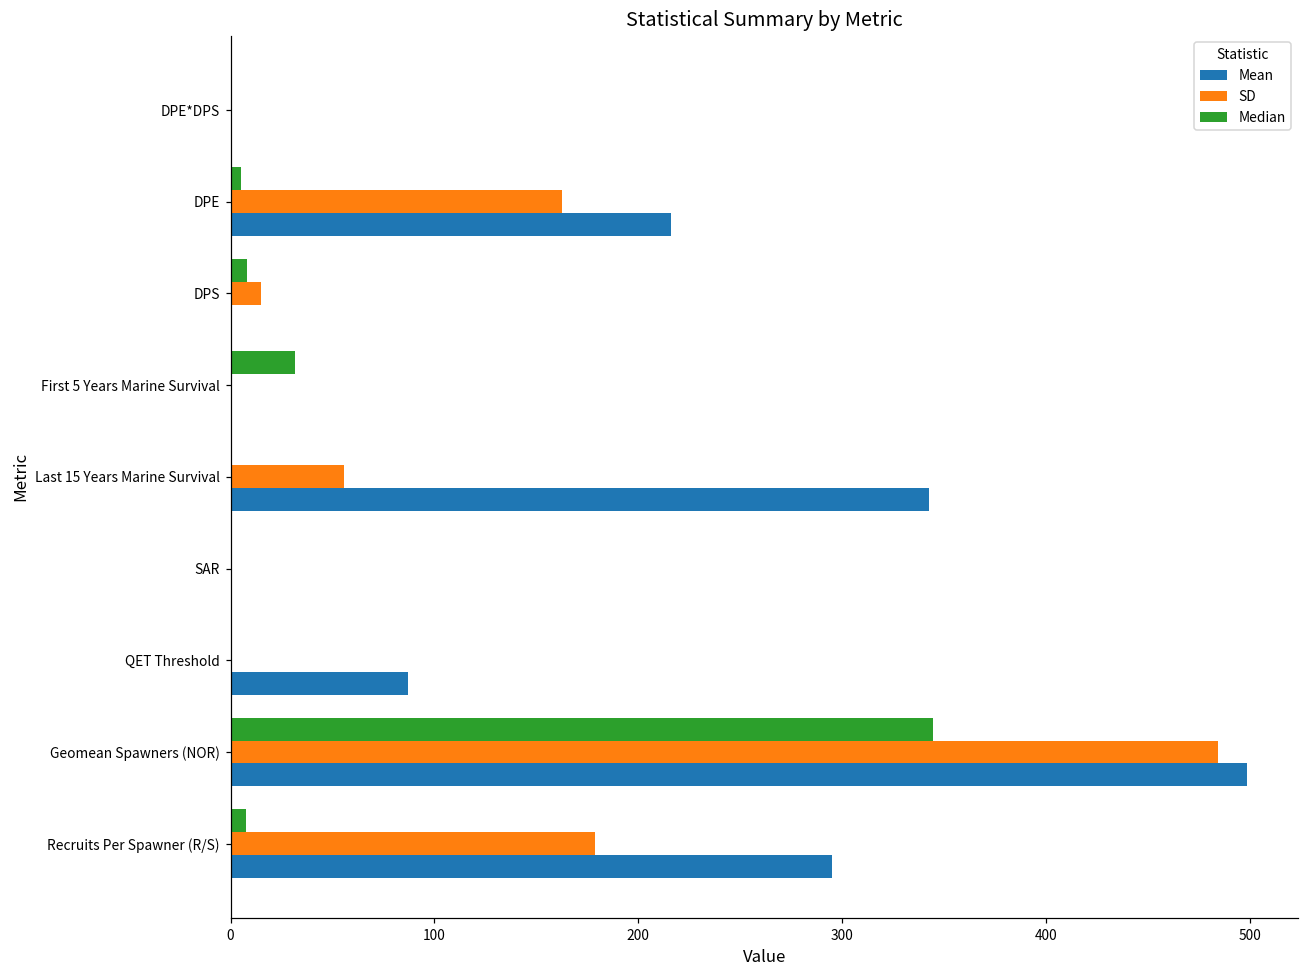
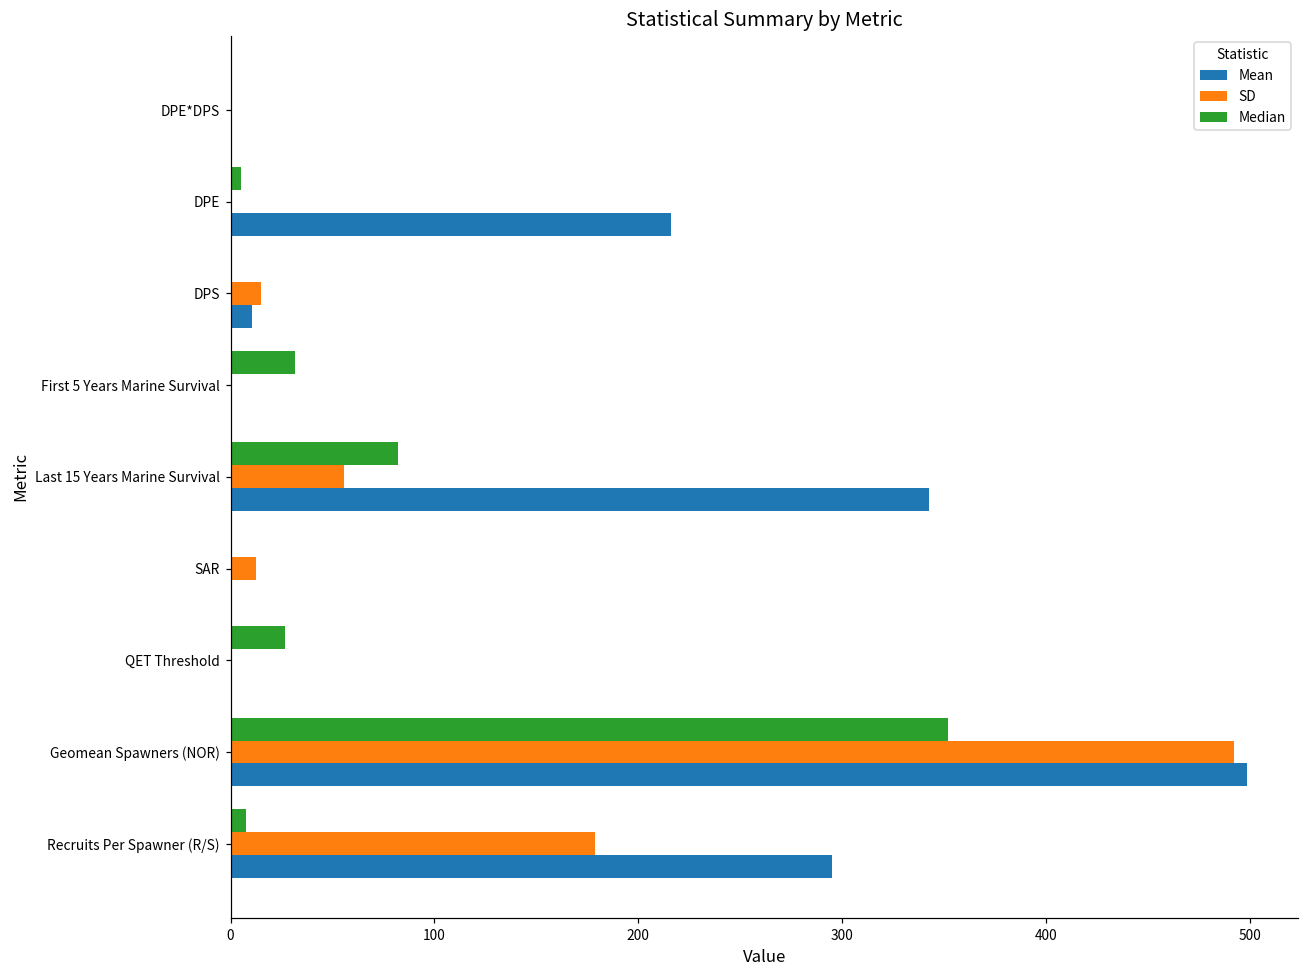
SD, DPE: 163 -> 0
Median, DPS: 8 -> 1
Mean, DPS: 1 -> 11
Median, Last 15 Years Marine Survival: 0 -> 82
SD, SAR: 0 -> 13
Median, QET Threshold: 1 -> 27
Mean, QET Threshold: 87 -> 1
Median, Geomean Spawners (NOR): 345 -> 352
SD, Geomean Spawners (NOR): 485 -> 492
